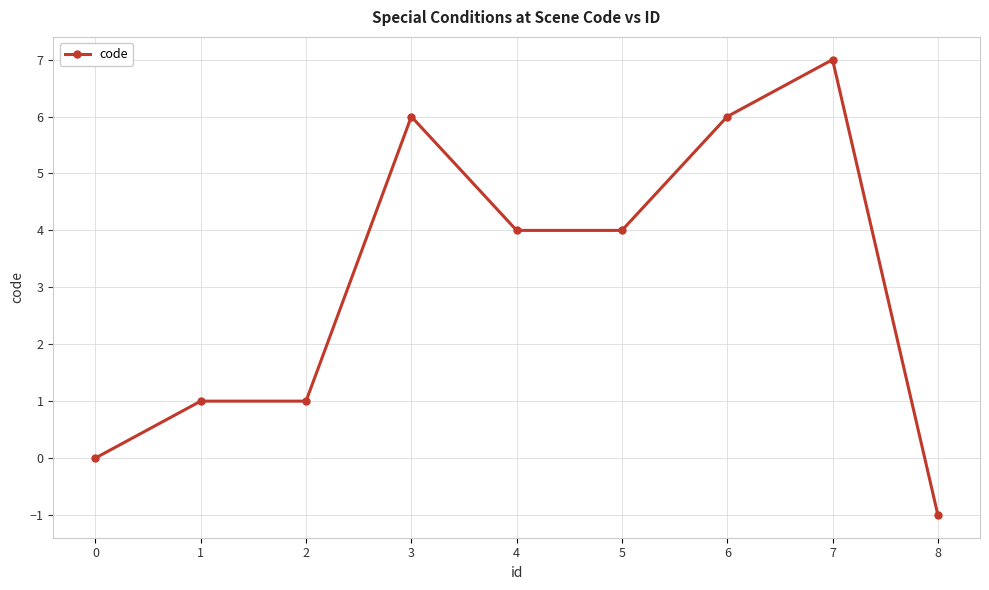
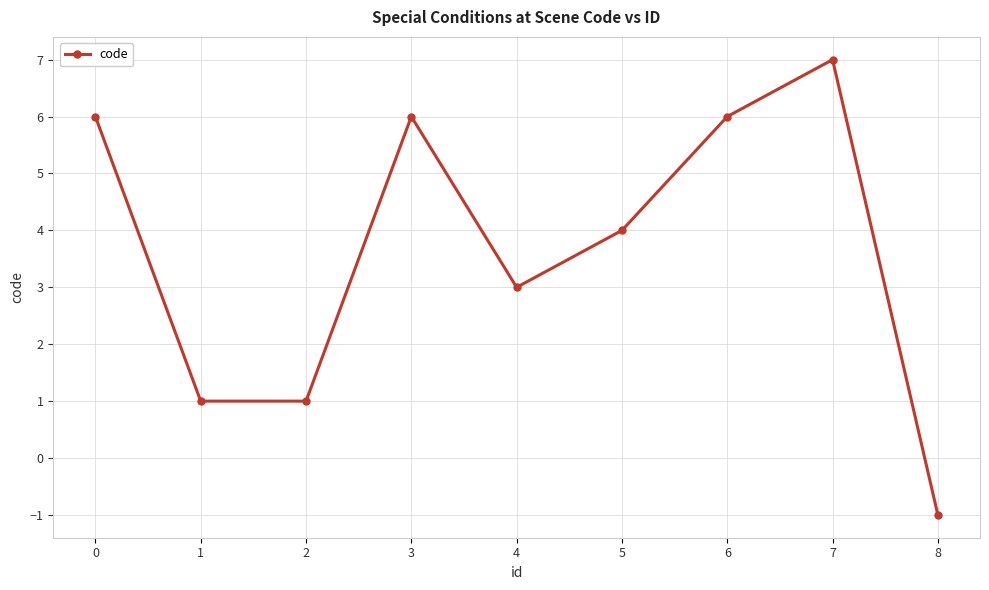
0: 0 -> 6
4: 4 -> 3
